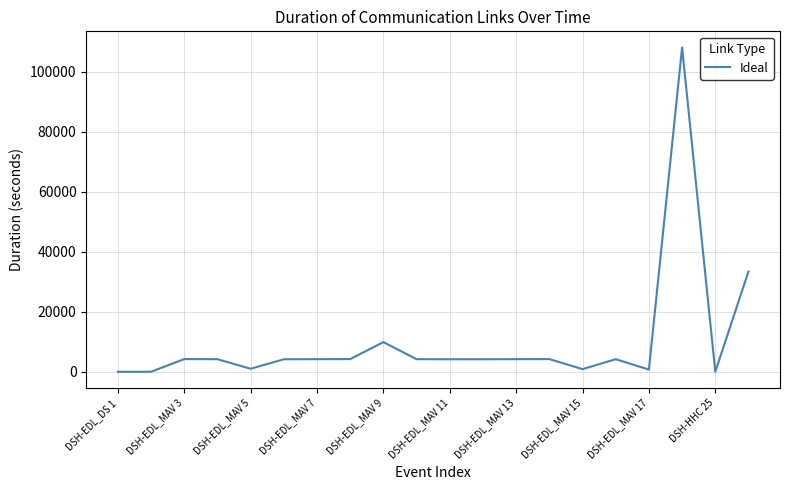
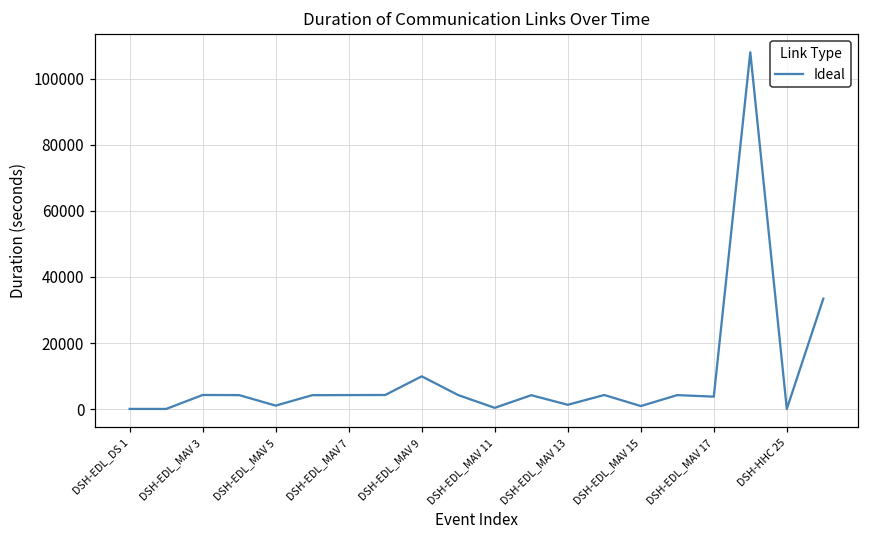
DSH-EDL_MAV 11: 4000 -> 0
DSH-EDL_MAV 13: 4000 -> 1000
DSH-EDL_MAV 17: 1000 -> 4000
